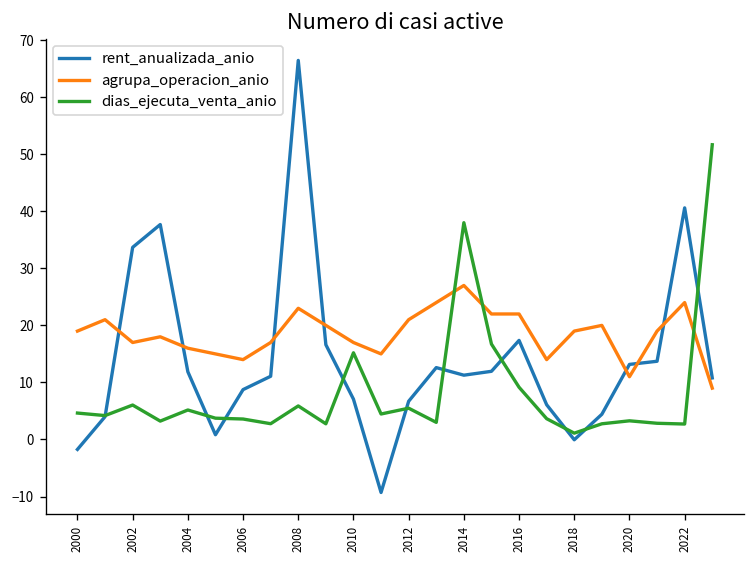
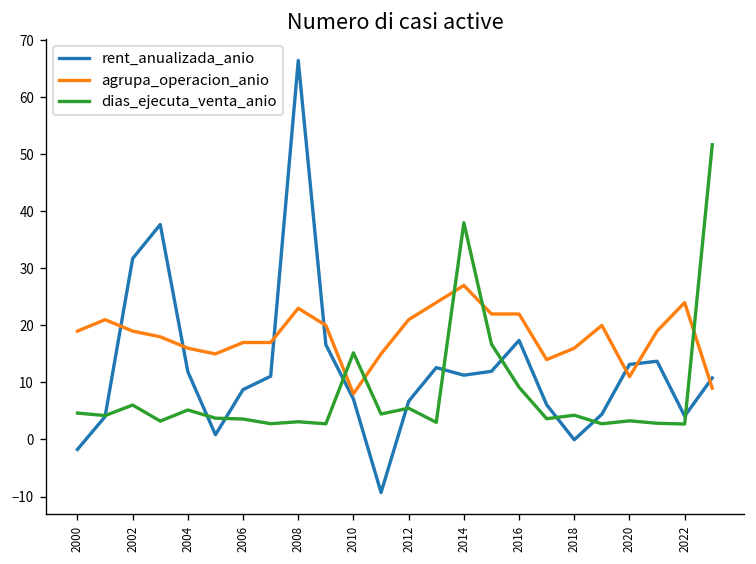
rent_anualizada_anio, 2002: 34 -> 32
agrupa_operacion_anio, 2002: 17 -> 19
agrupa_operacion_anio, 2006: 14 -> 17
dias_ejecuta_venta_anio, 2008: 6 -> 3
agrupa_operacion_anio, 2010: 17 -> 8
agrupa_operacion_anio, 2018: 19 -> 16
dias_ejecuta_venta_anio, 2018: 1 -> 4
rent_anualizada_anio, 2022: 41 -> 4
